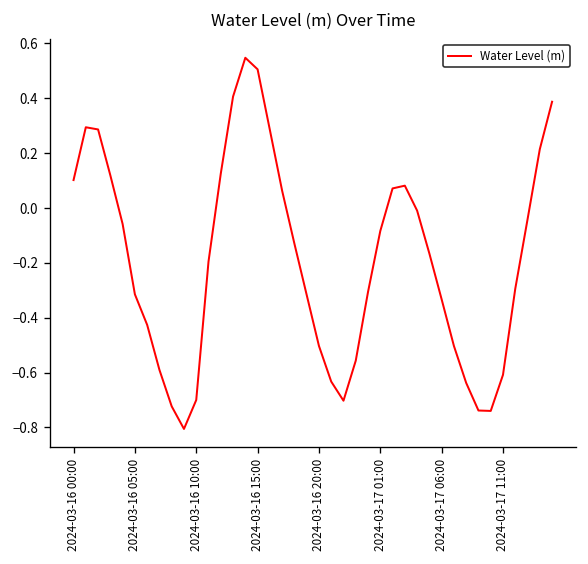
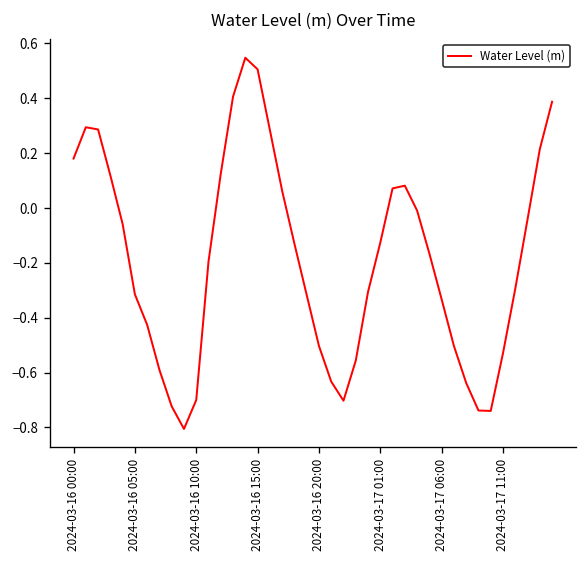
2024-03-16 00:00: 0.10 -> 0.18
2024-03-17 01:00: -0.08 -> -0.13
2024-03-17 11:00: -0.61 -> -0.53
